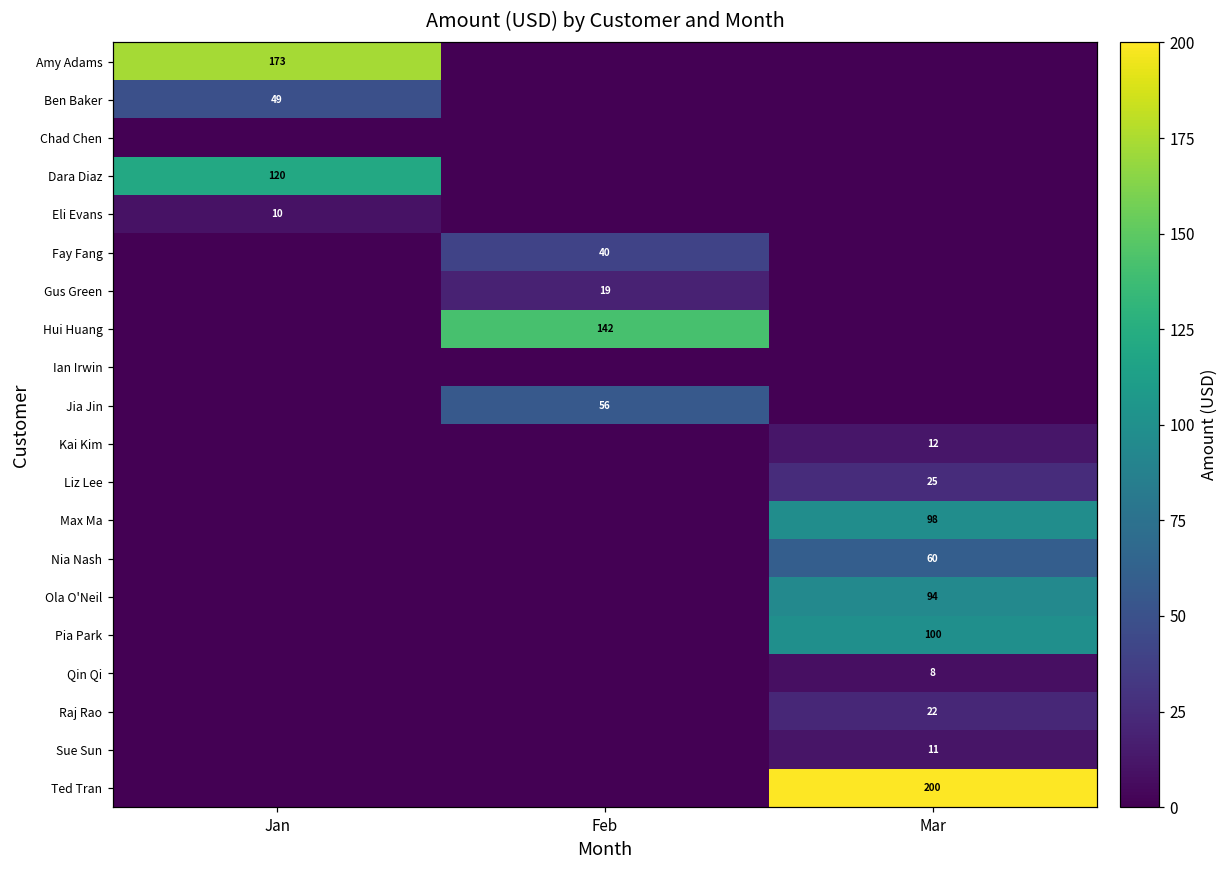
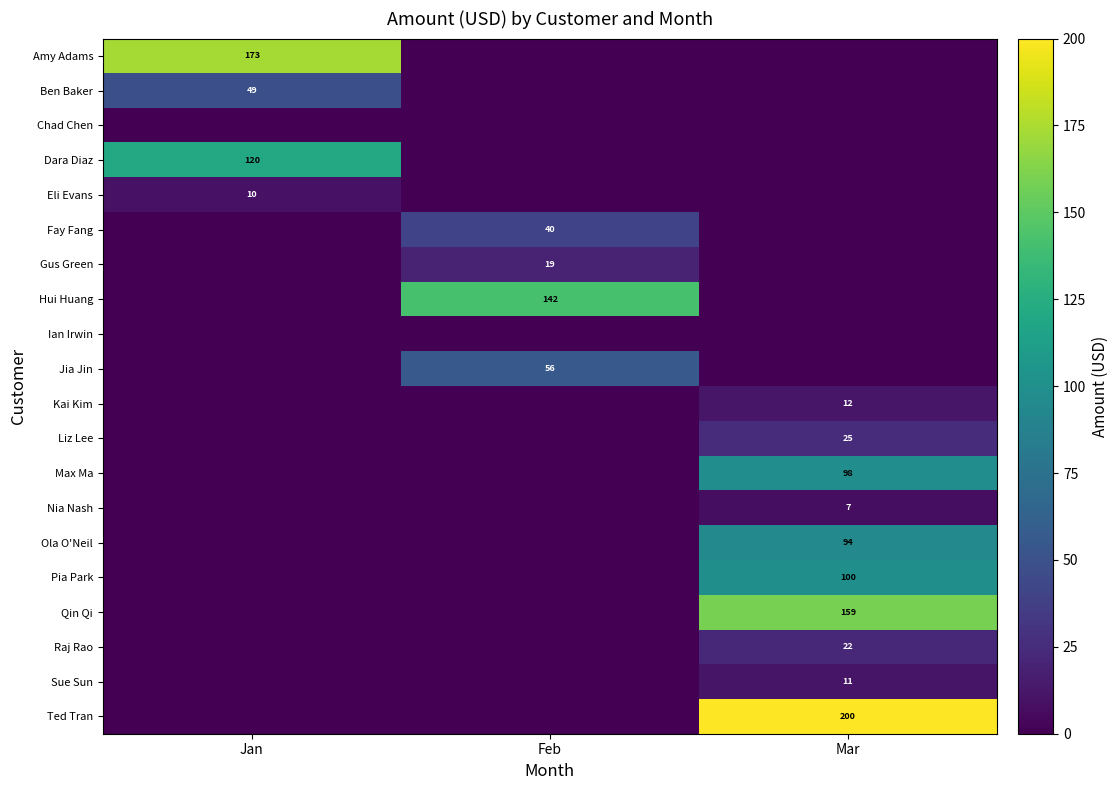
Nia Nash, Mar: 60 -> 7
Qin Qi, Mar: 8 -> 159
